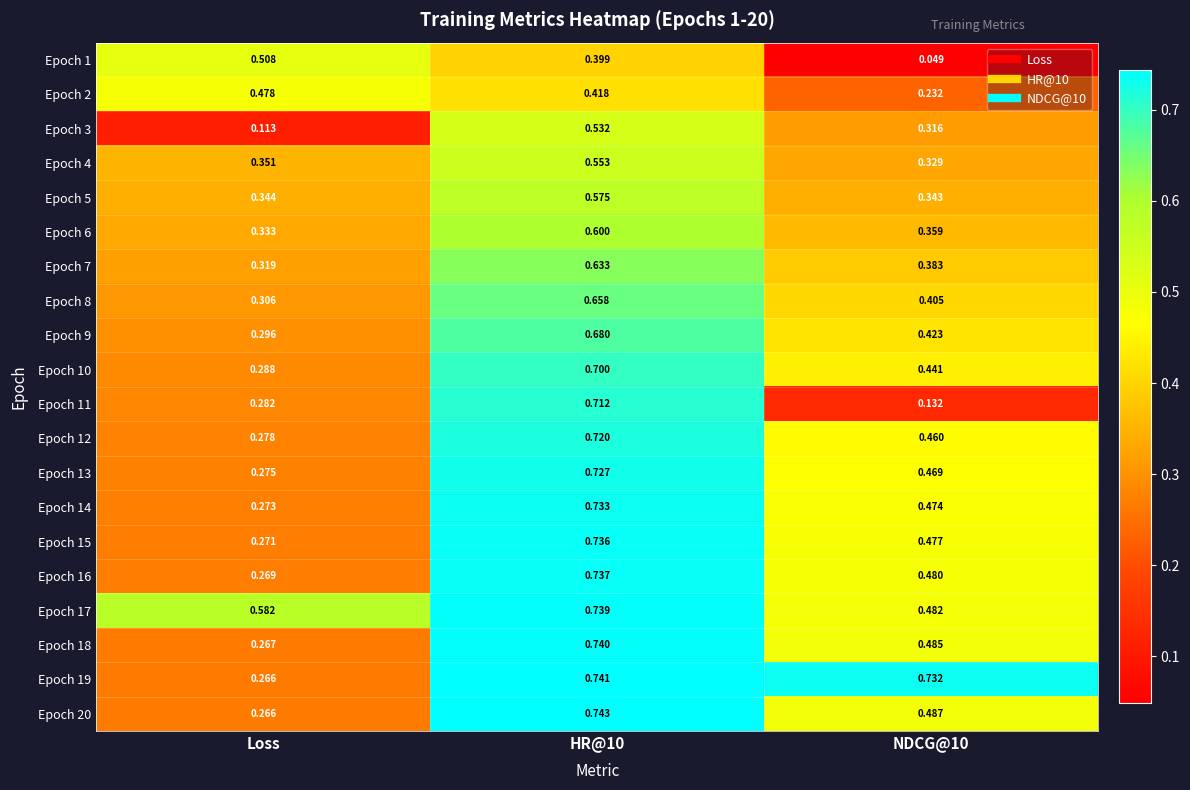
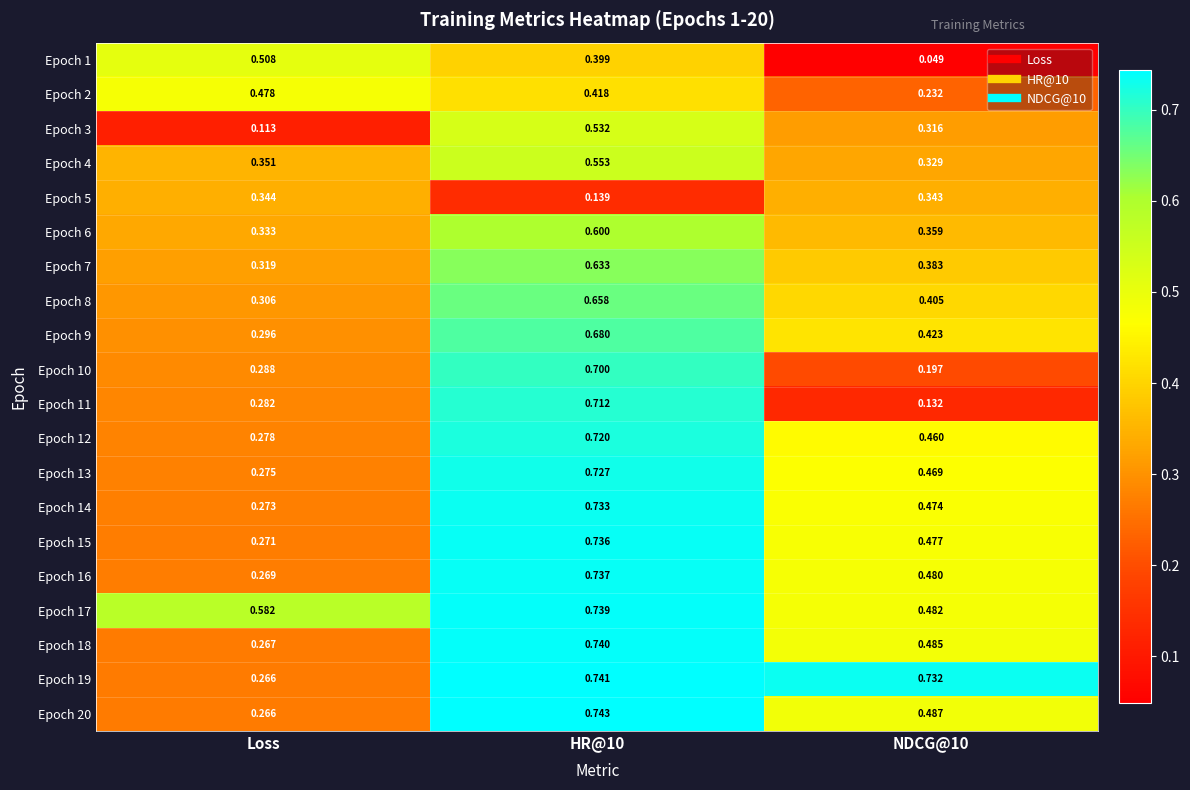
Epoch 5, HR@10: 0.575 -> 0.139
Epoch 10, NDCG@10: 0.441 -> 0.197
